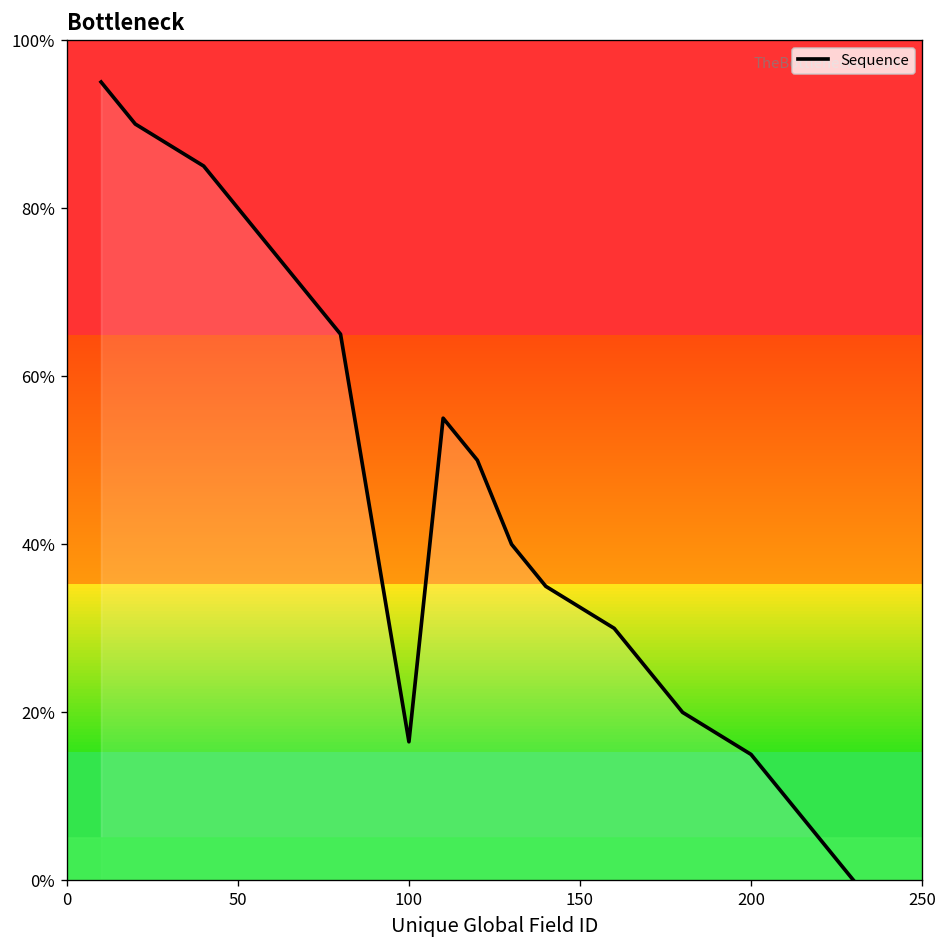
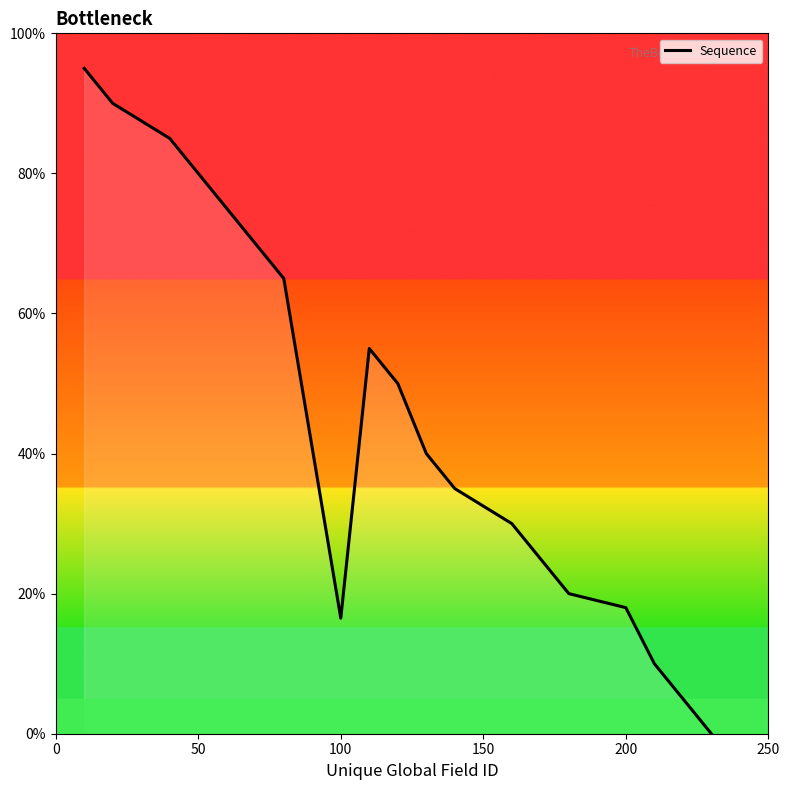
200: 15% -> 18%
